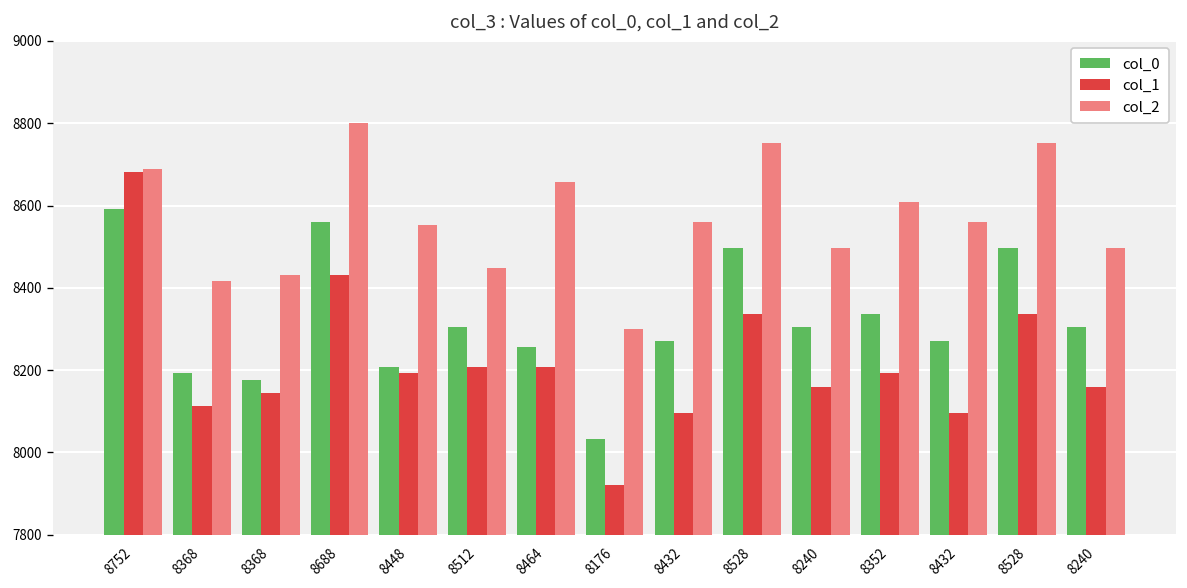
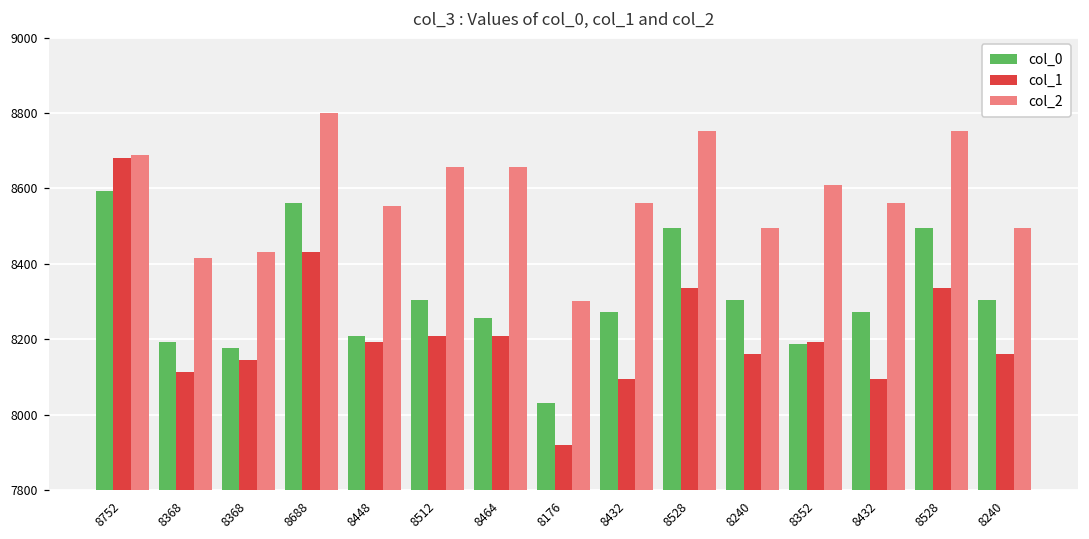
col_2, 8512: 8450 -> 8660
col_0, 8352: 8340 -> 8190
